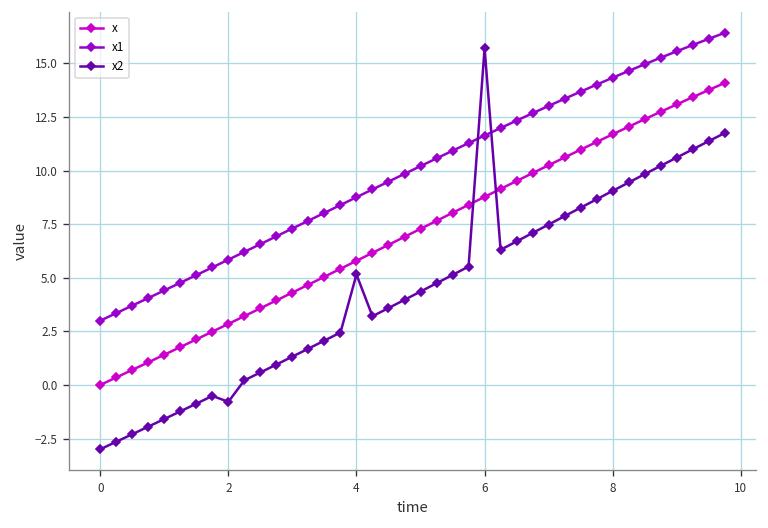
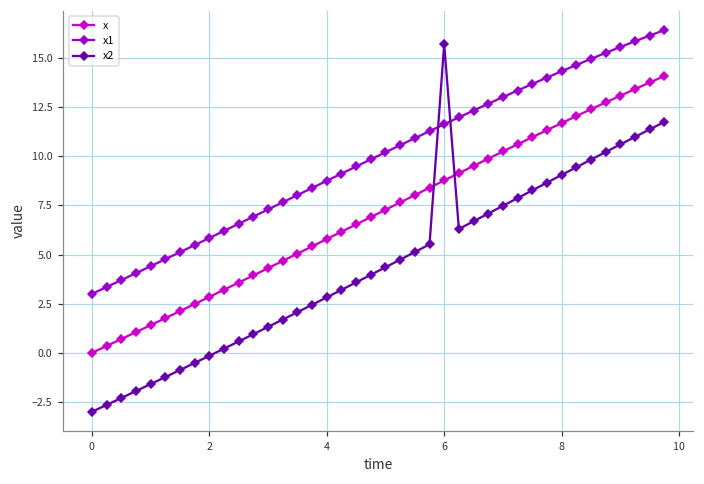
x2, 2: -0.8 -> -0.1
x2, 4: 5.2 -> 2.8
